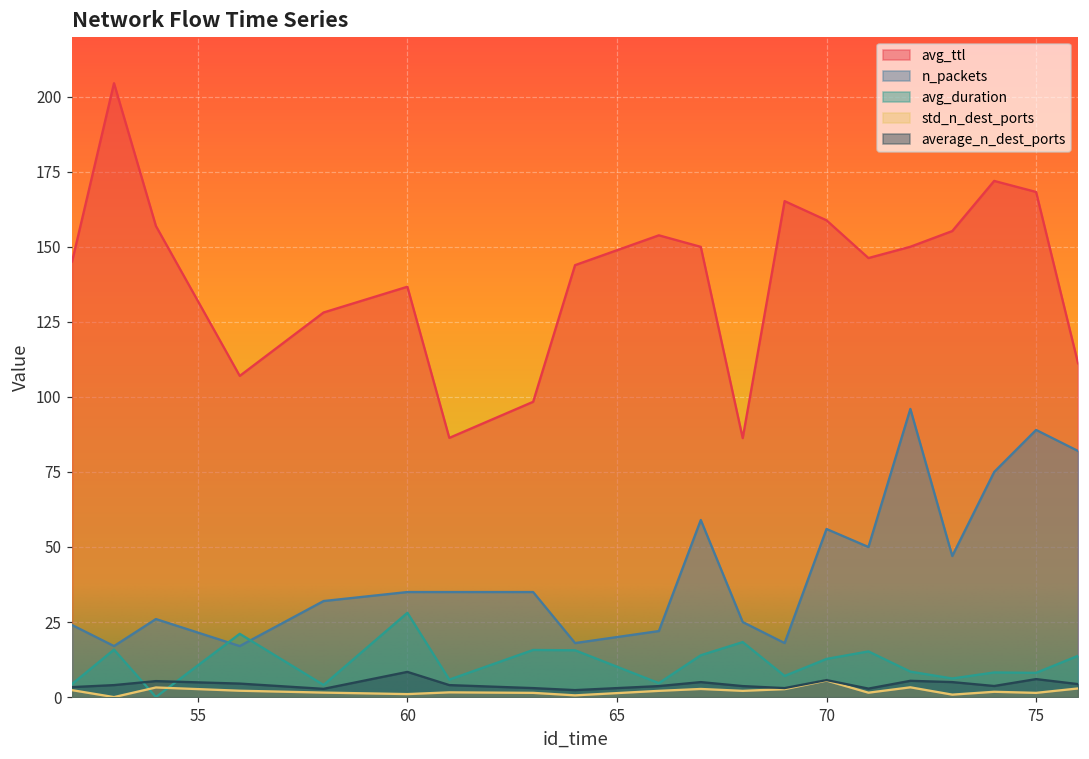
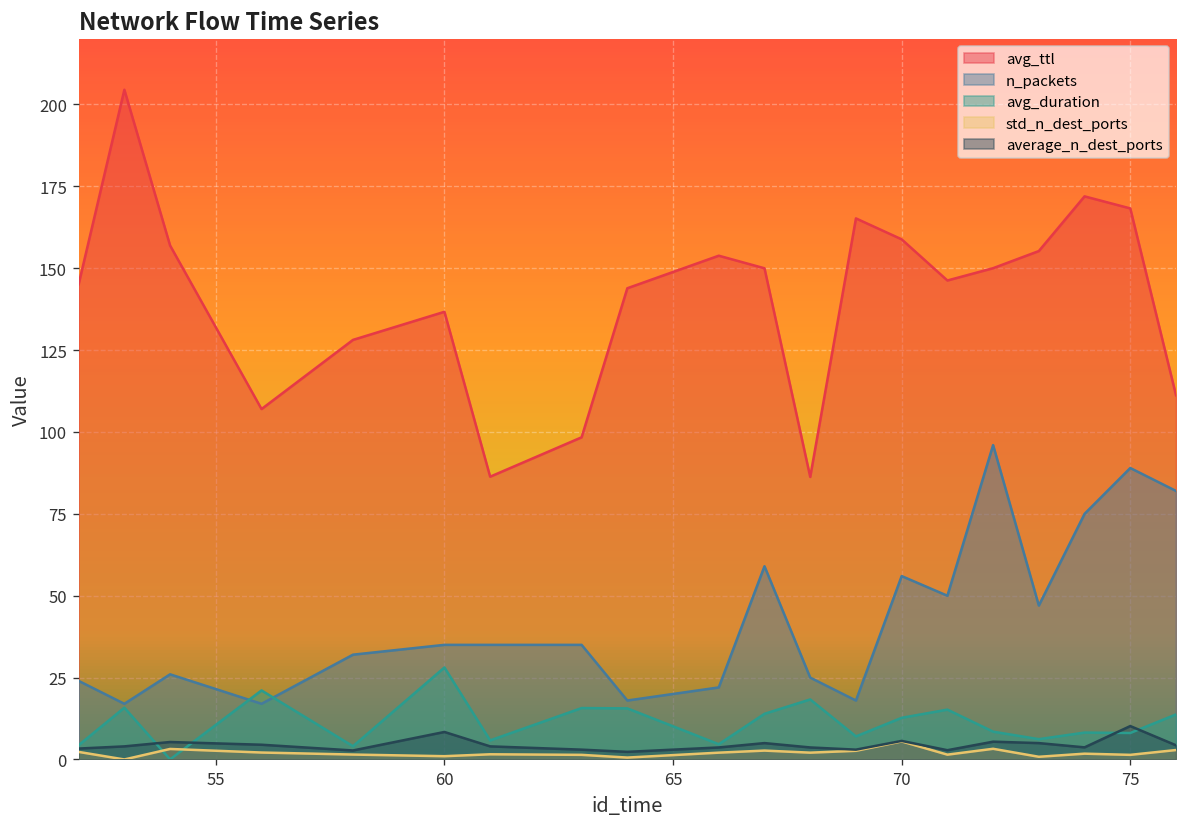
average_n_dest_ports, 75: 6 -> 10
